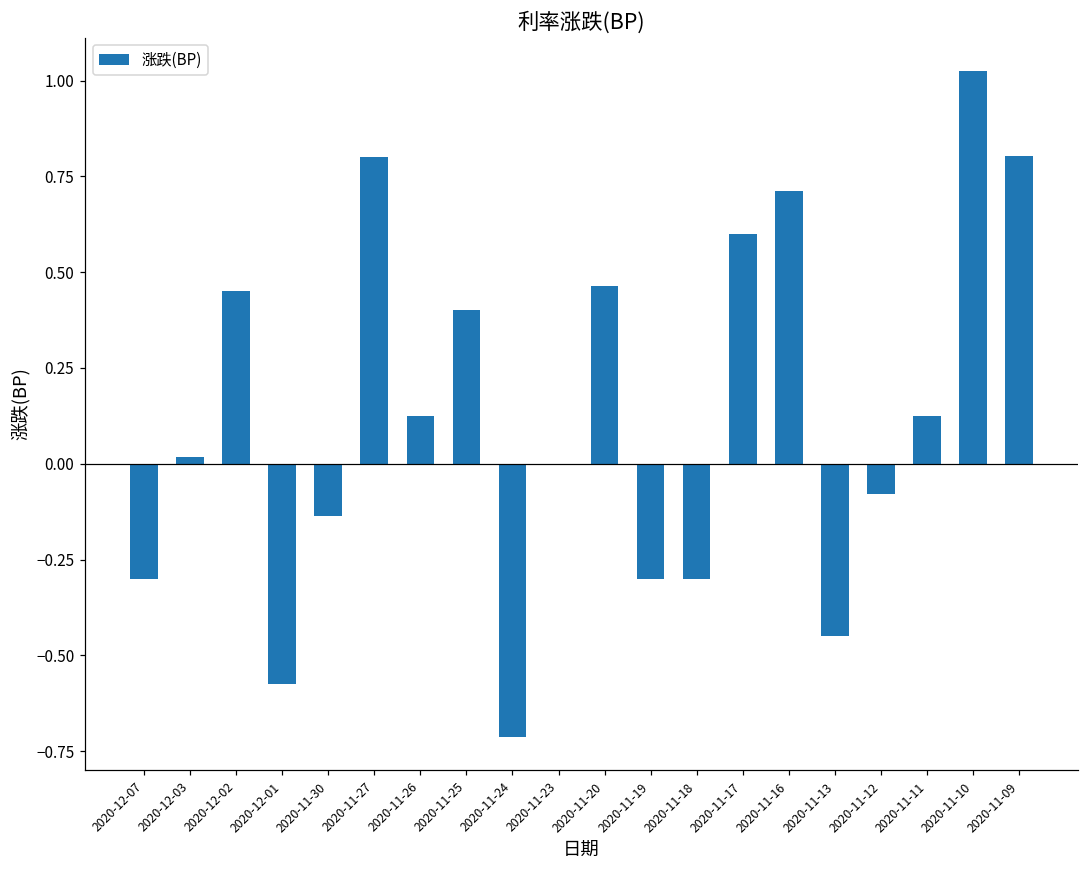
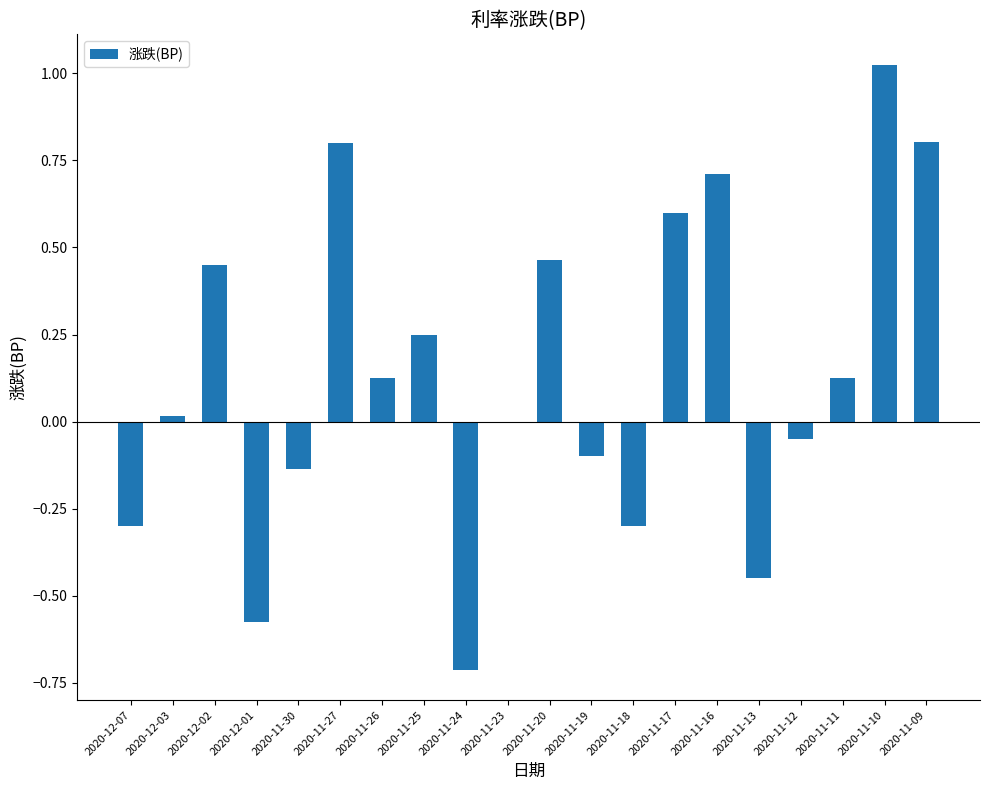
2020-11-25: 0.40 -> 0.25
2020-11-19: -0.3 -> -0.1
2020-11-12: -0.08 -> -0.05
